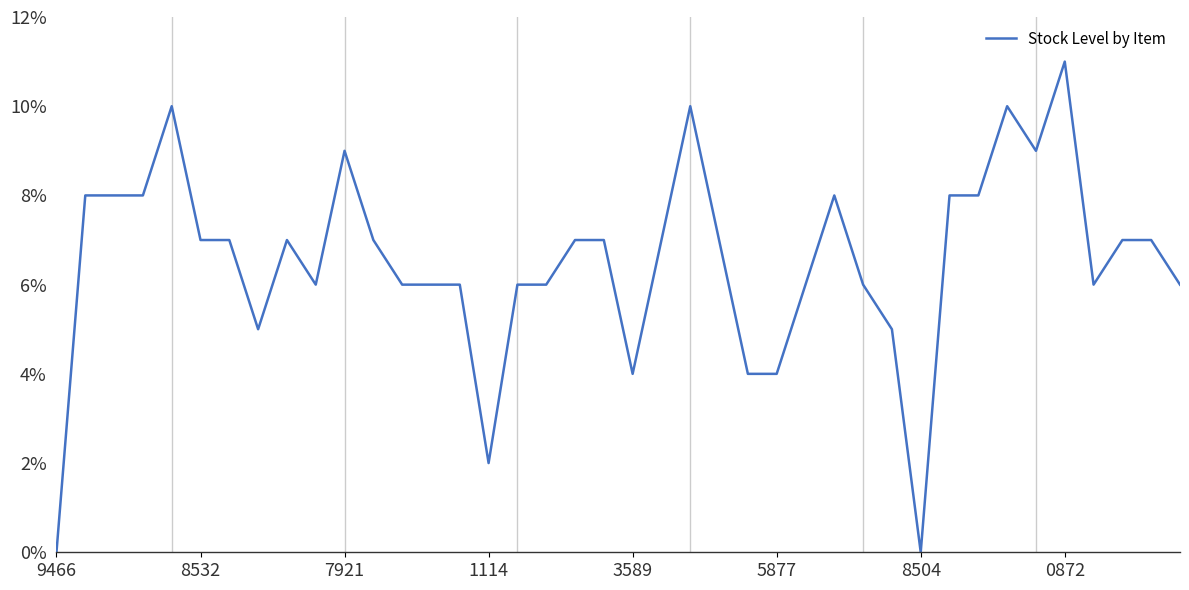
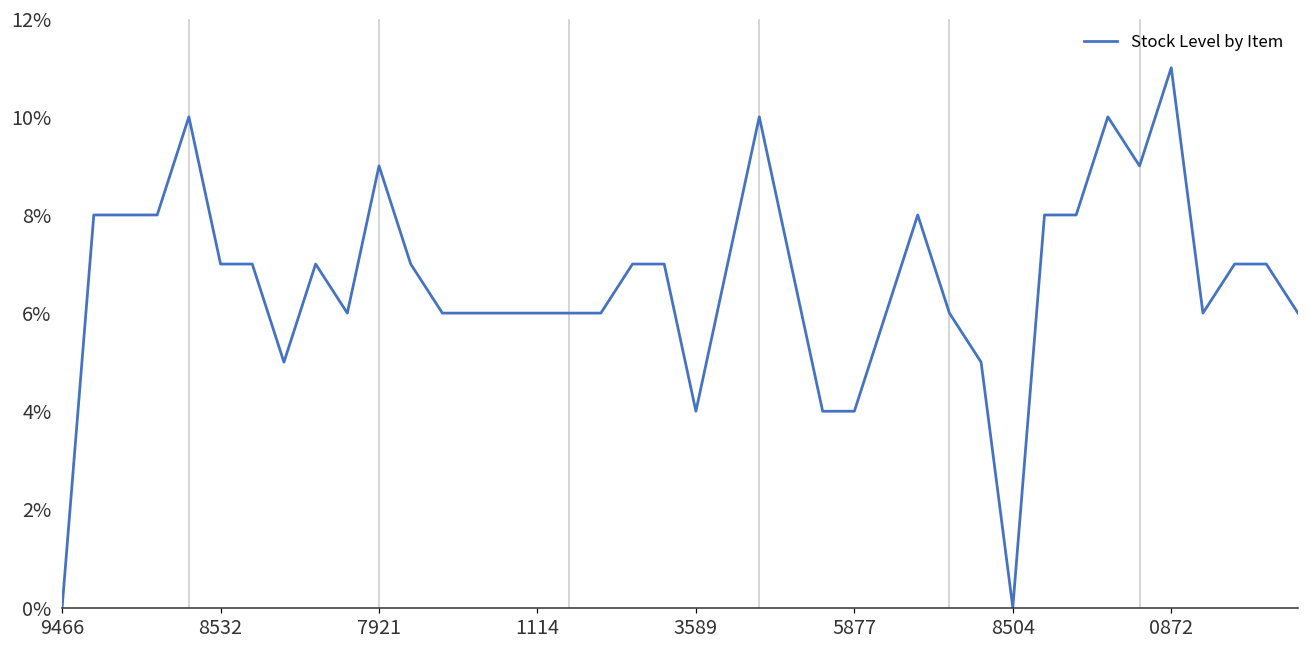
1114: 2% -> 6%
